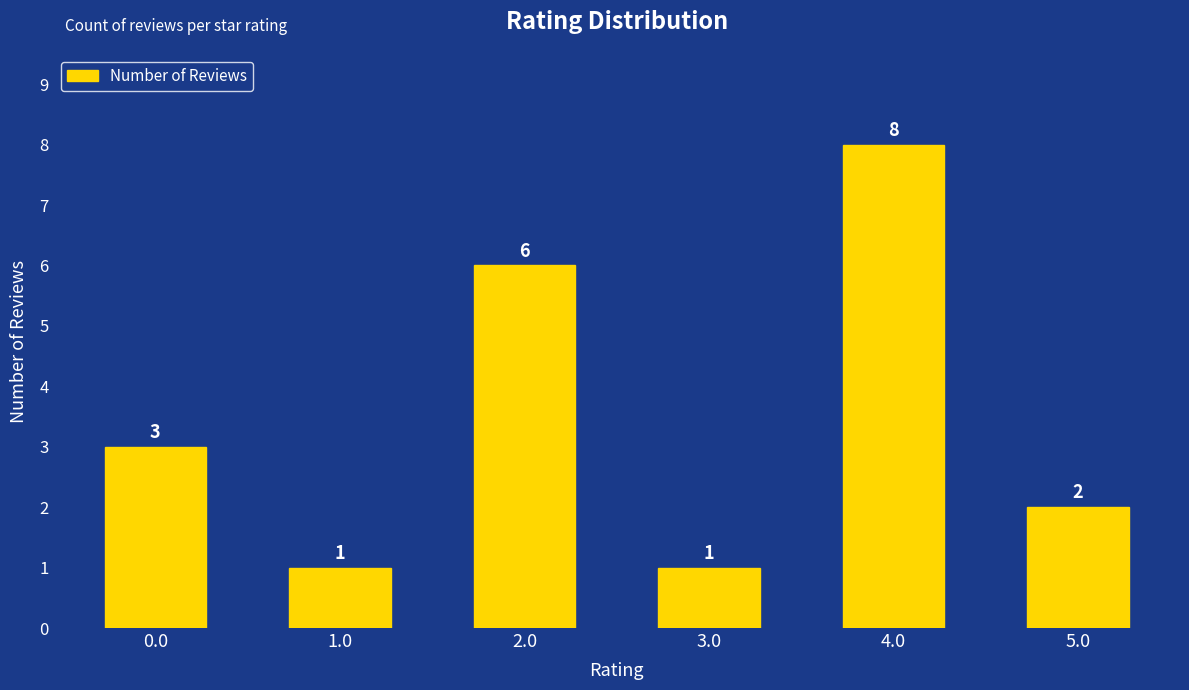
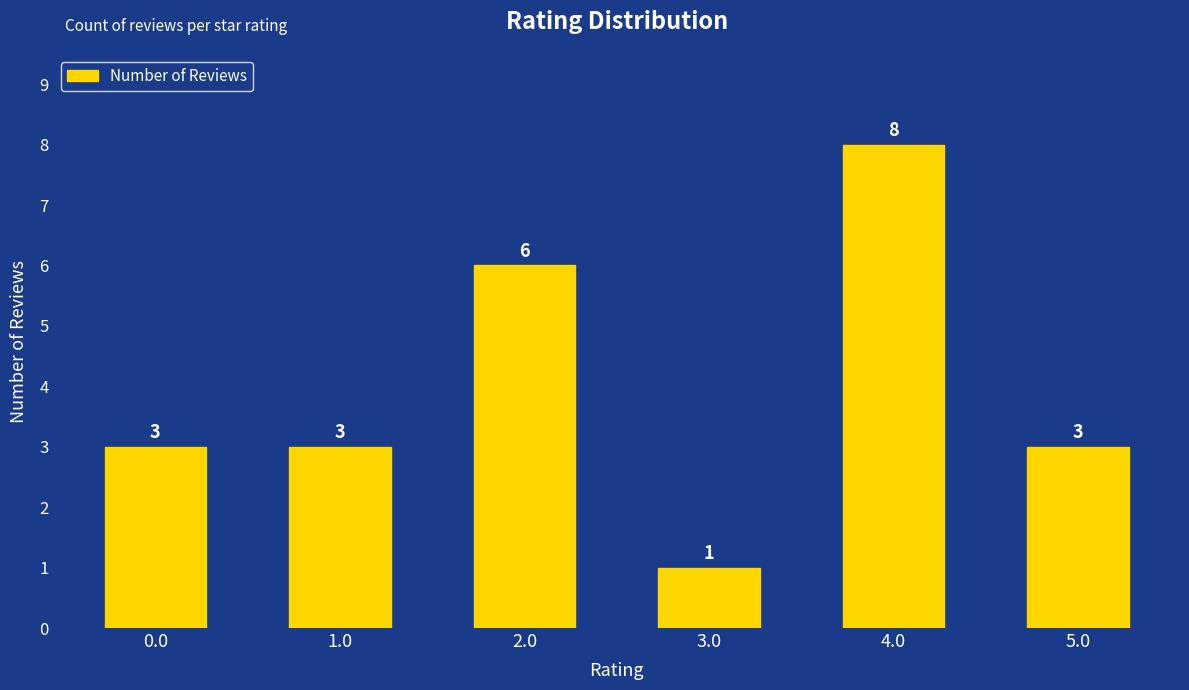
1.0: 1 -> 3
5.0: 2 -> 3
